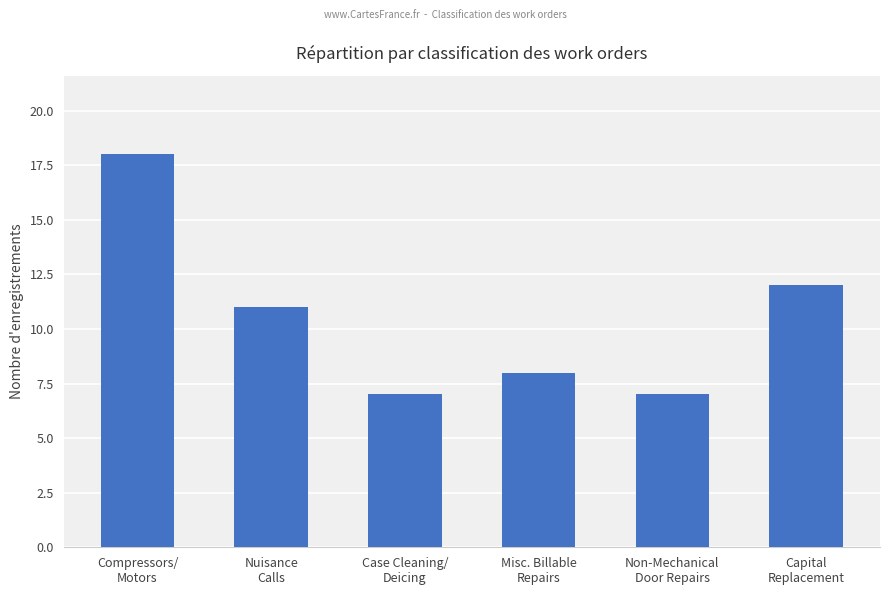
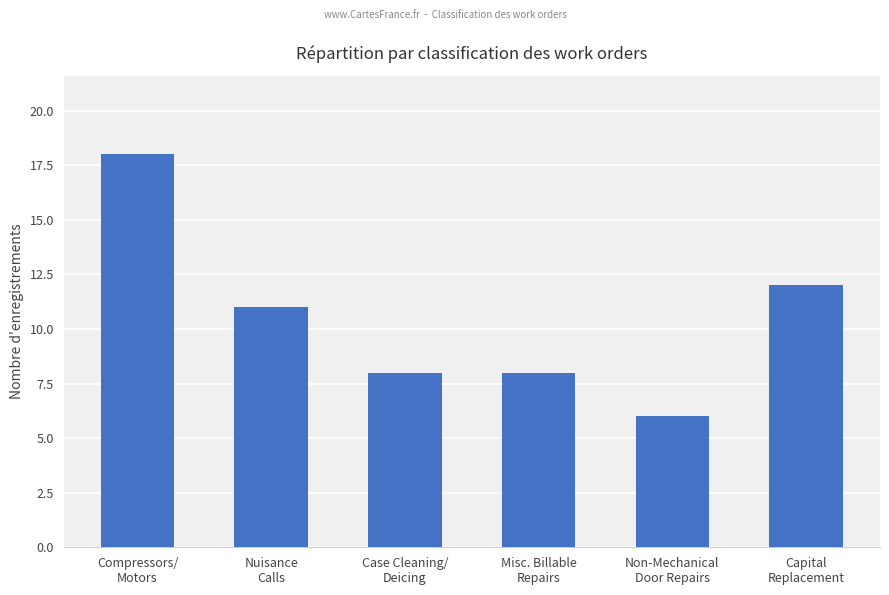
Case Cleaning/ Deicing: 7 -> 8
Non-Mechanical Door Repairs: 7 -> 6
